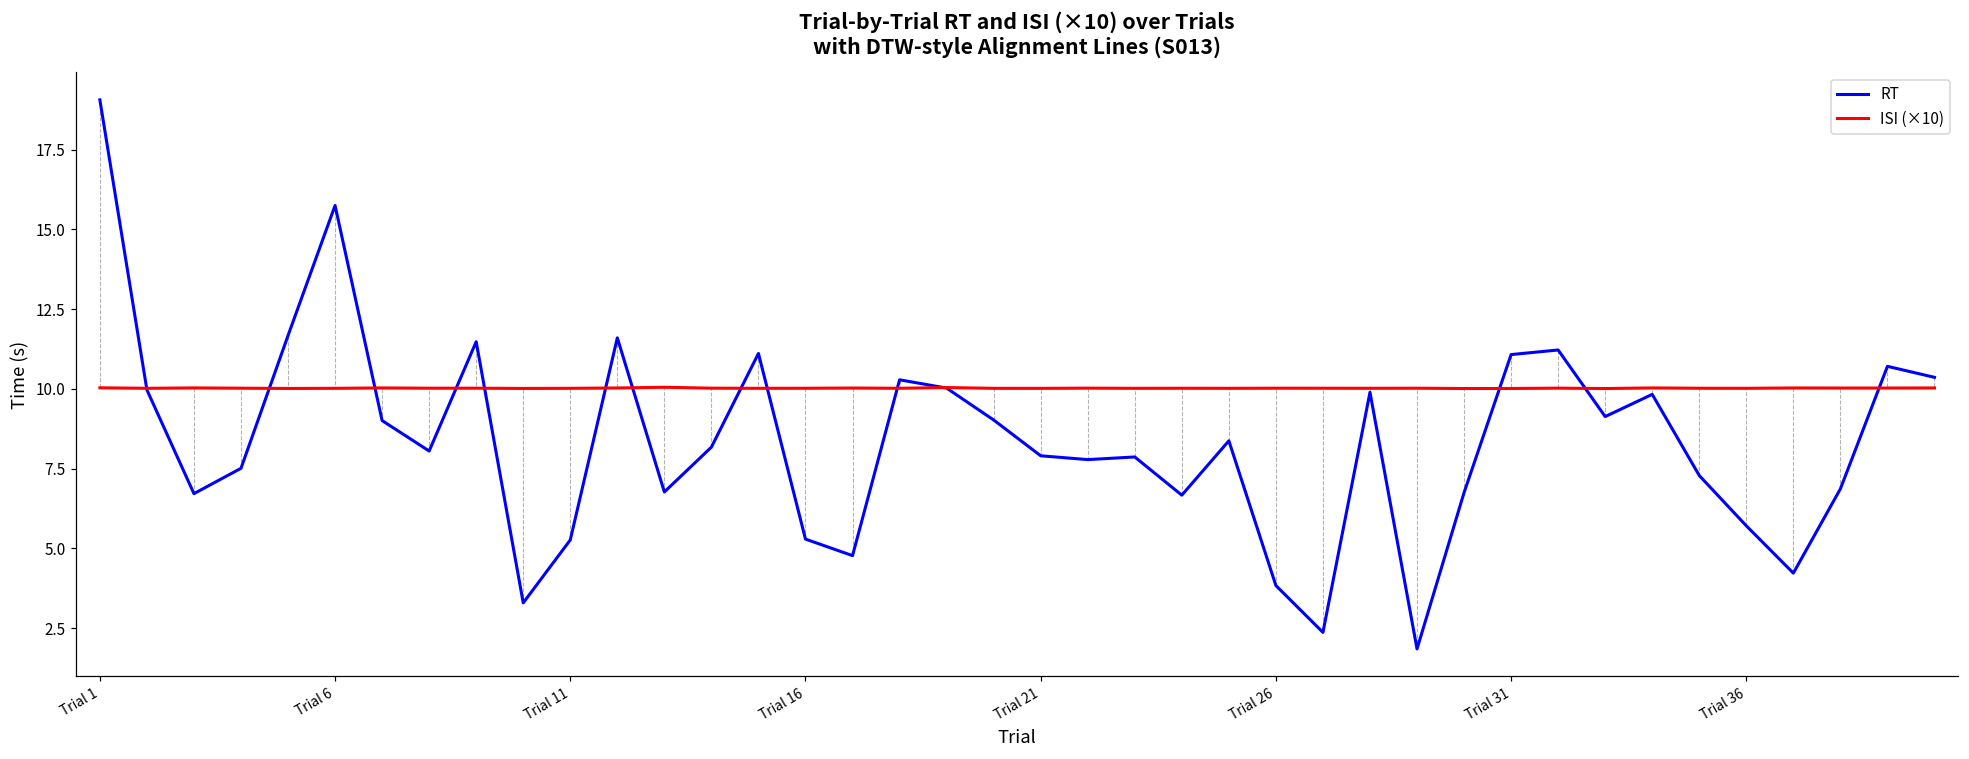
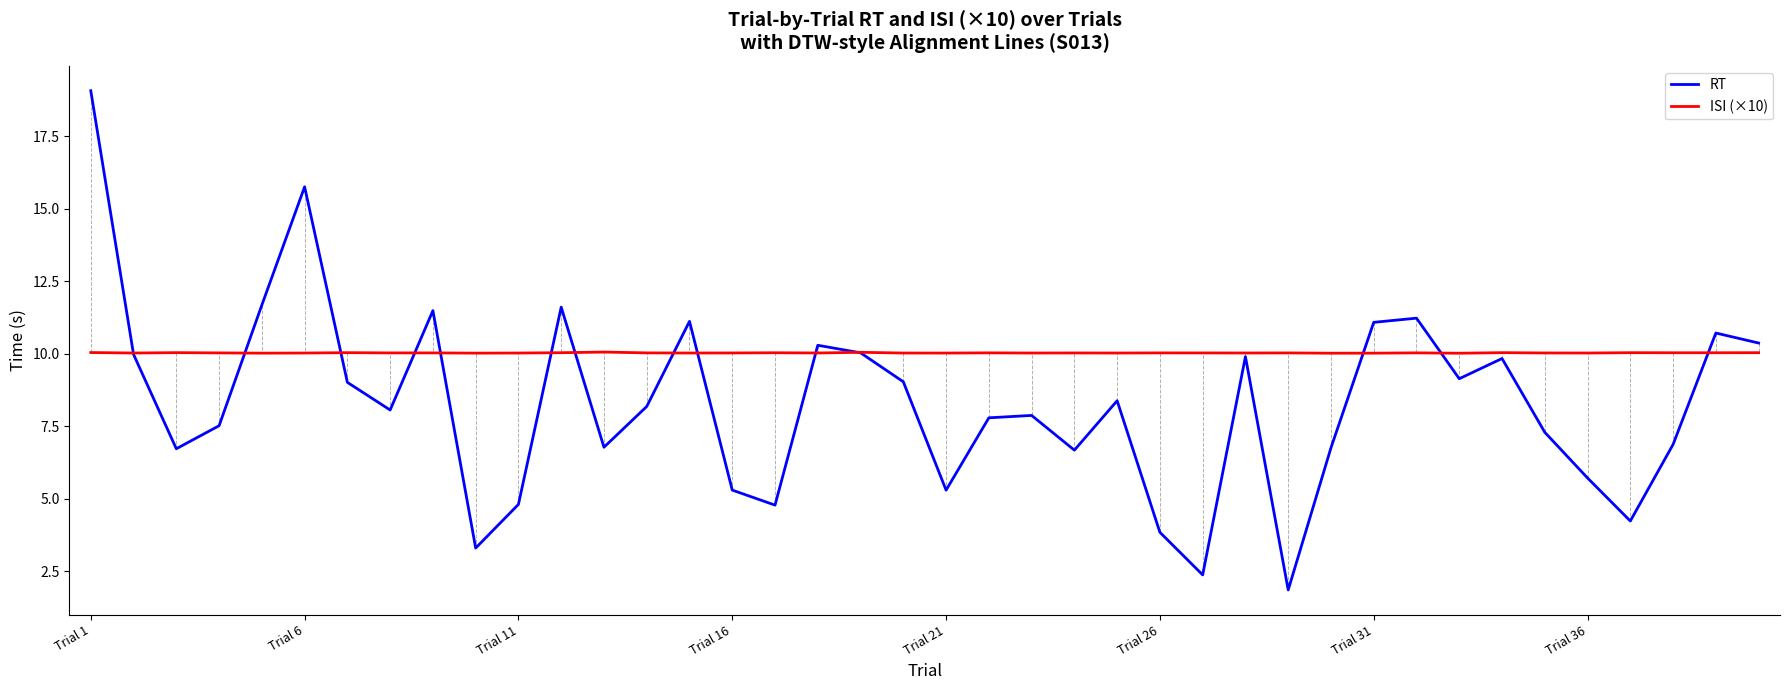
RT, Trial 11: 5.3 -> 4.8
RT, Trial 21: 7.9 -> 5.3
